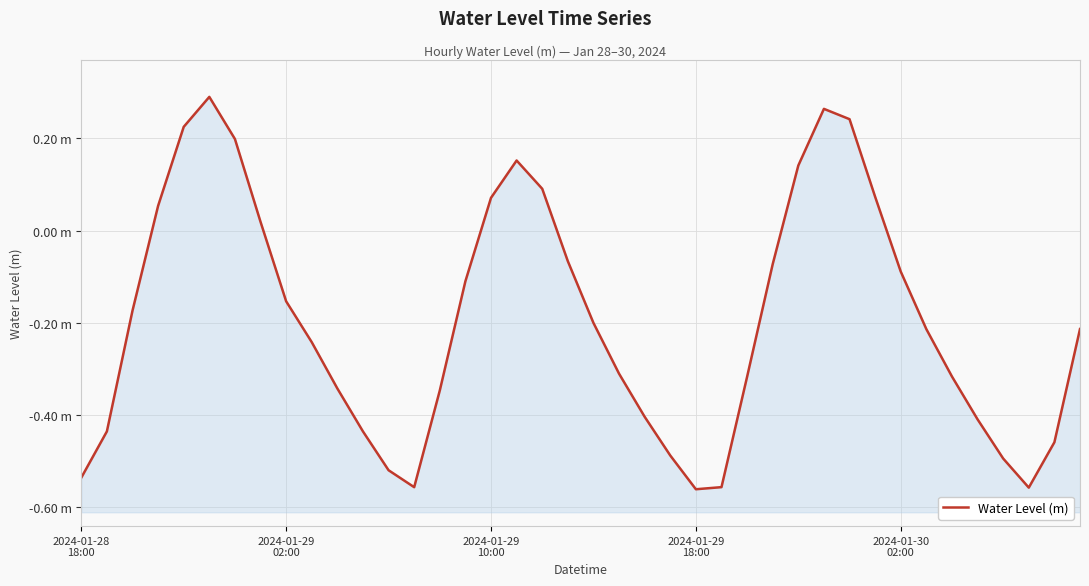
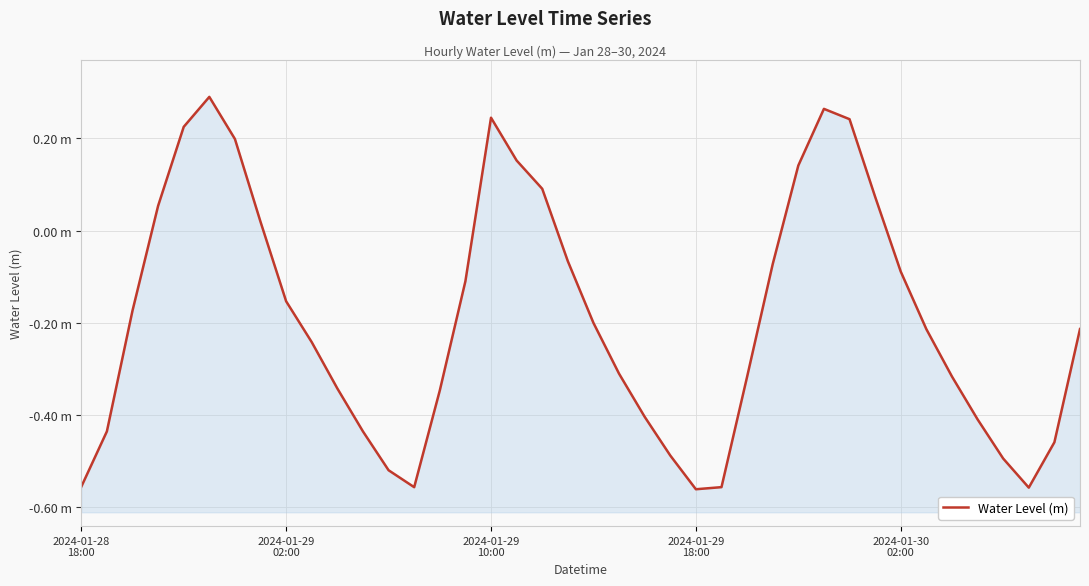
2024-01-28 18:00: -0.54 m -> -0.56 m
2024-01-29 10:00: 0.07 m -> 0.25 m
